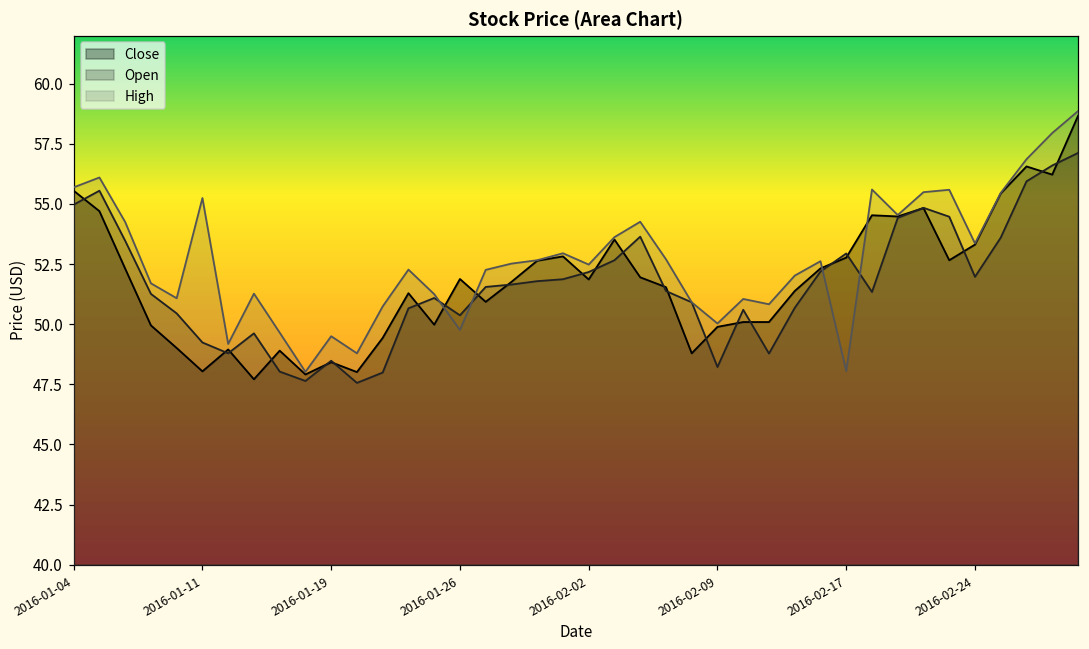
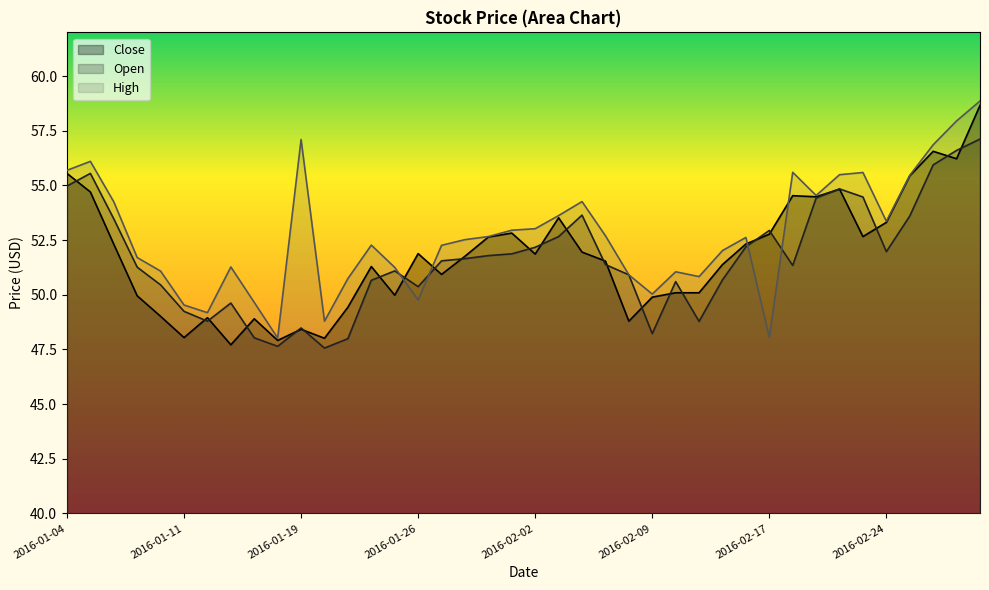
High, 2016-01-11: 55.2 -> 49.5
High, 2016-01-19: 49.5 -> 57.1
High, 2016-02-02: 52.5 -> 53.0
